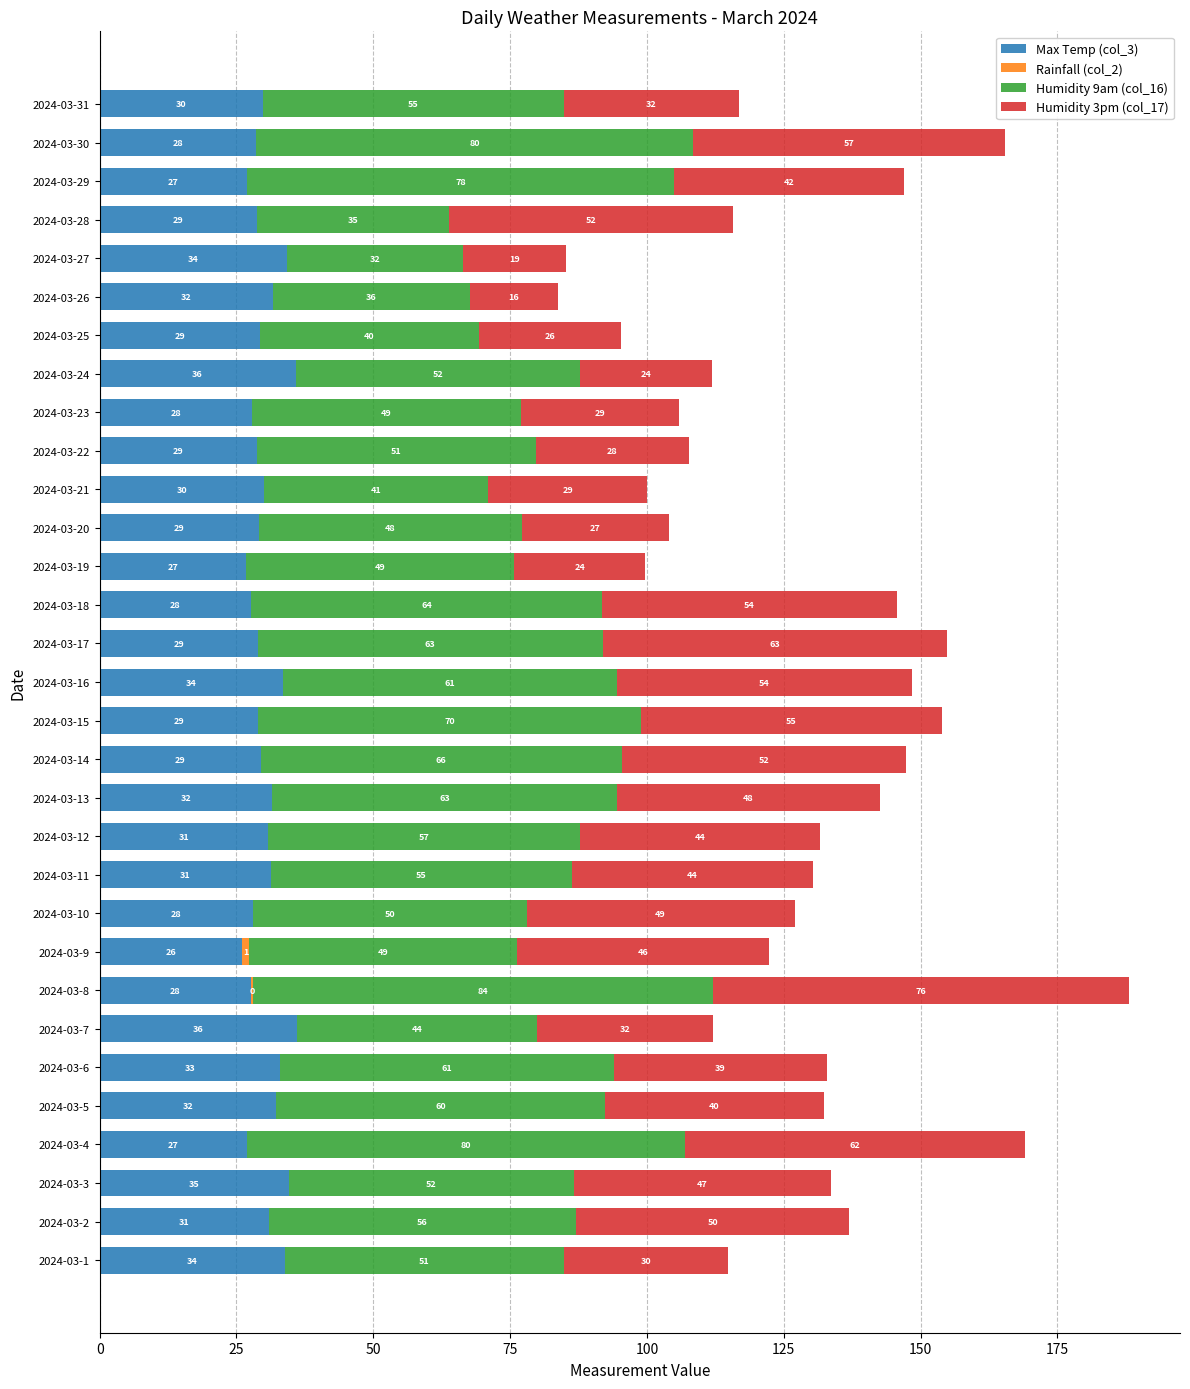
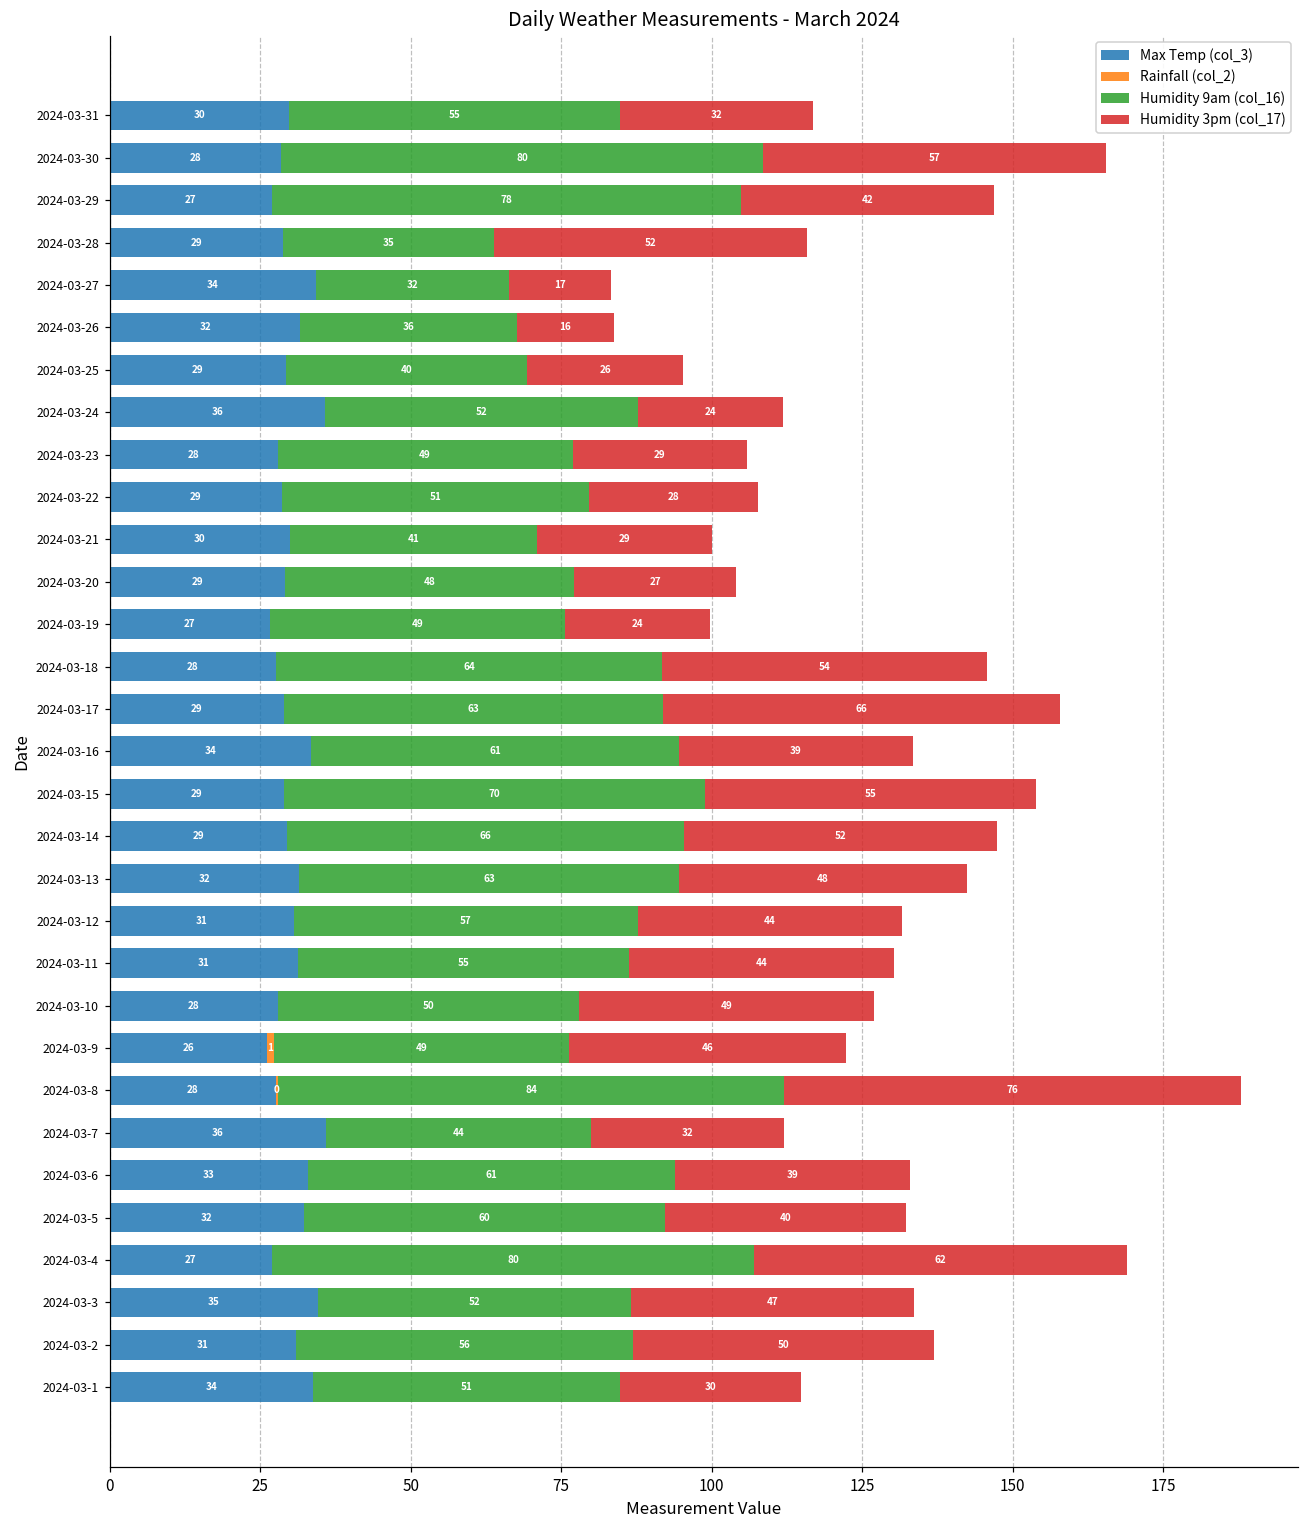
Humidity 3pm (col_17), 2024-03-27: 19 -> 17
Humidity 3pm (col_17), 2024-03-17: 63 -> 66
Humidity 3pm (col_17), 2024-03-16: 54 -> 39
